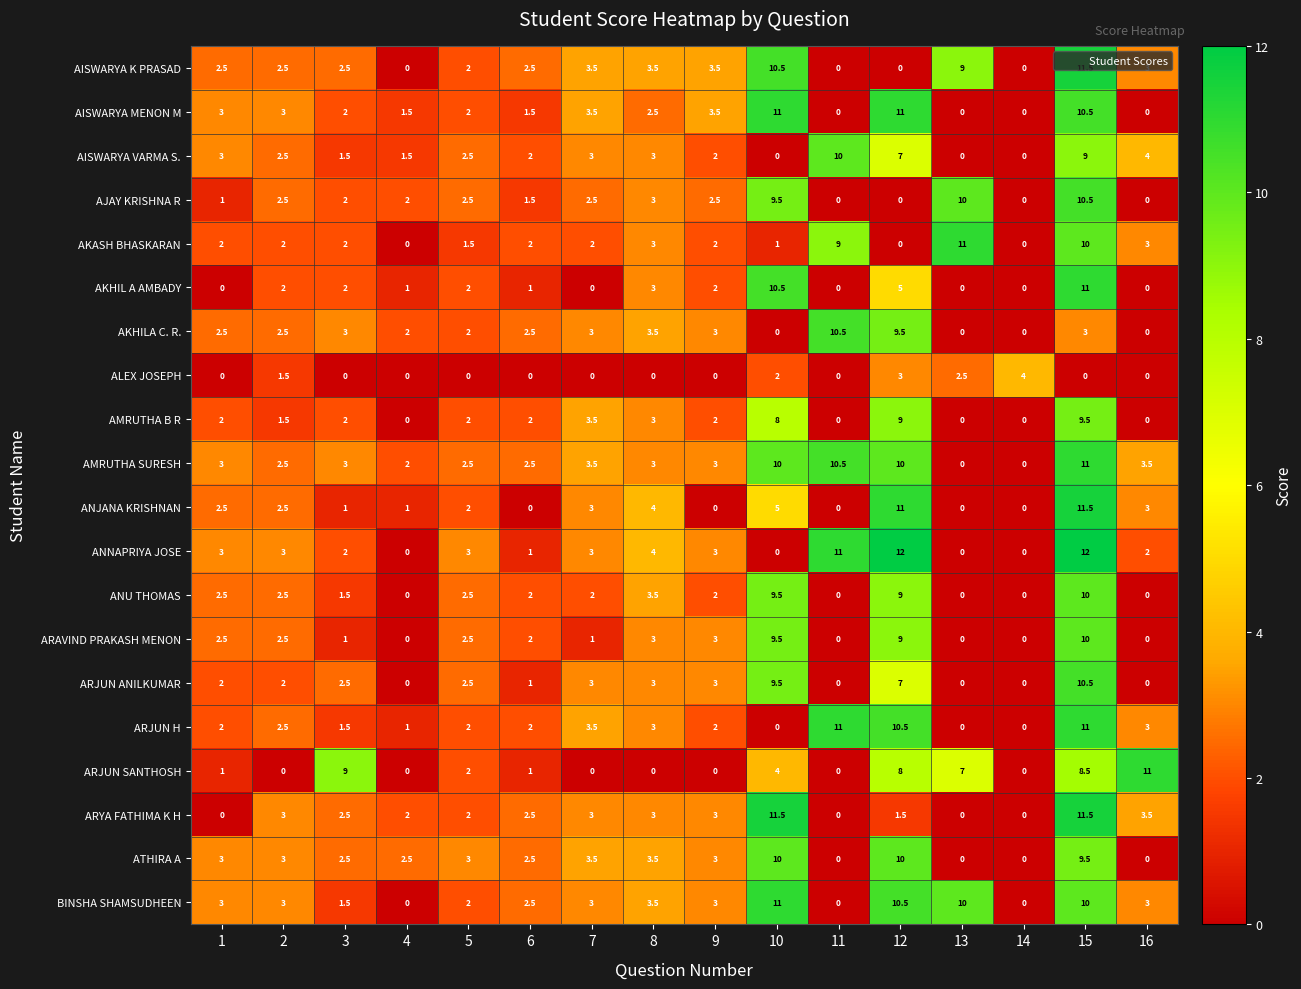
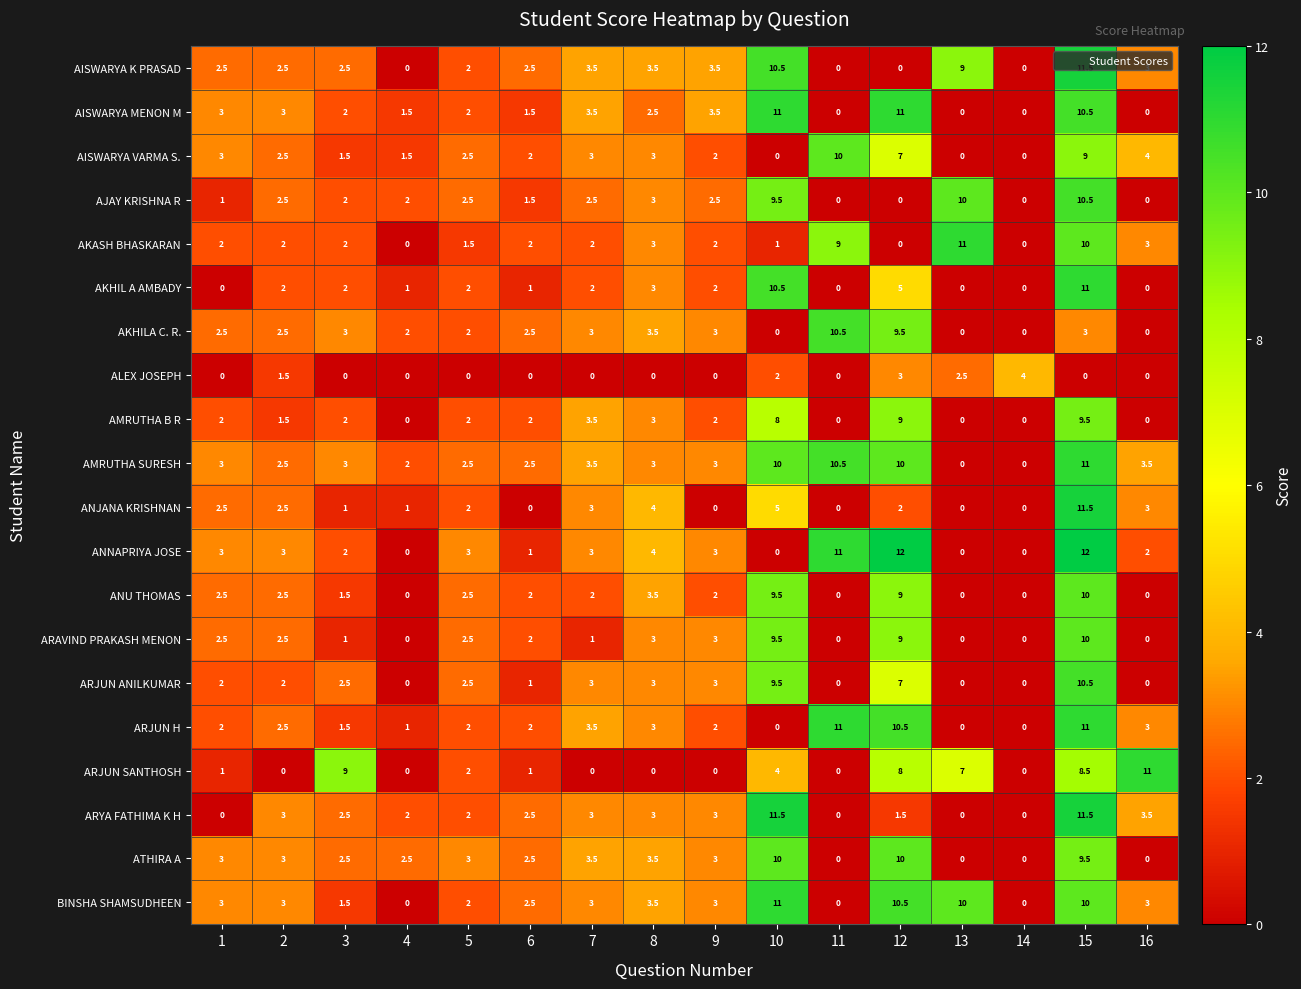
AKHIL A AMBADY, 7: 0 -> 2
ANJANA KRISHNAN, 12: 11 -> 2
